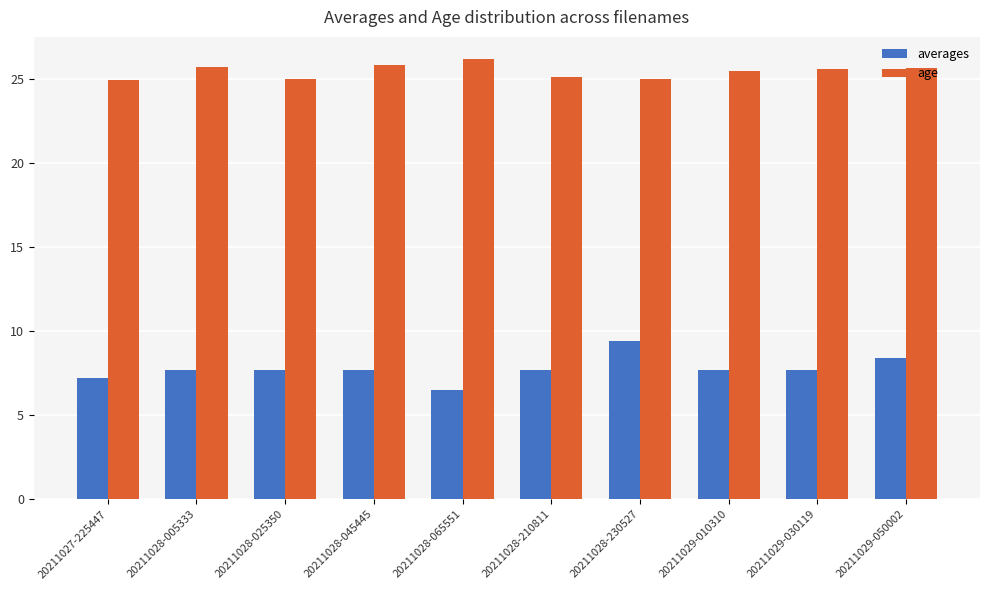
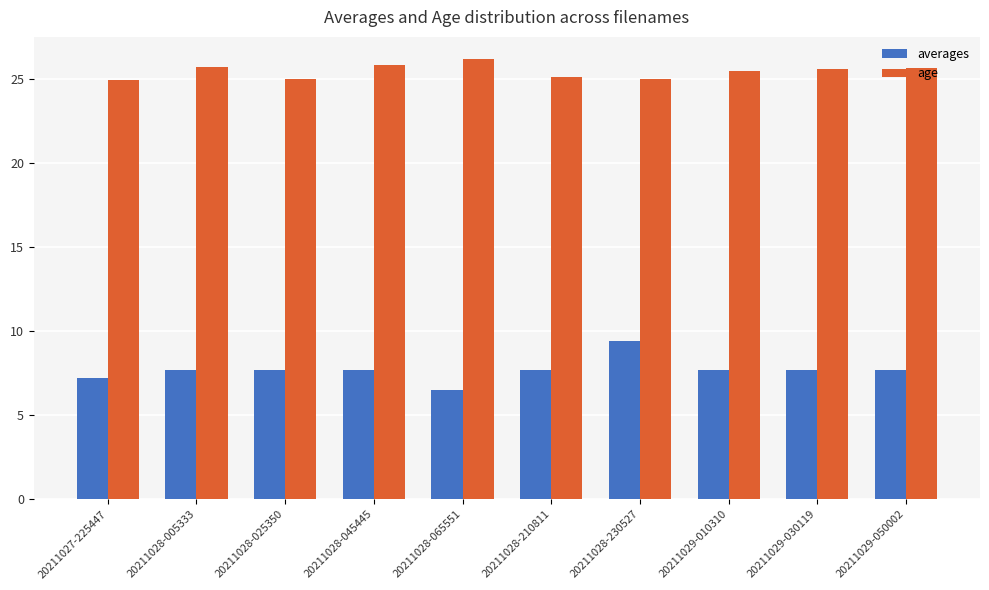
averages, 20211029-050002: 8.4 -> 7.7
